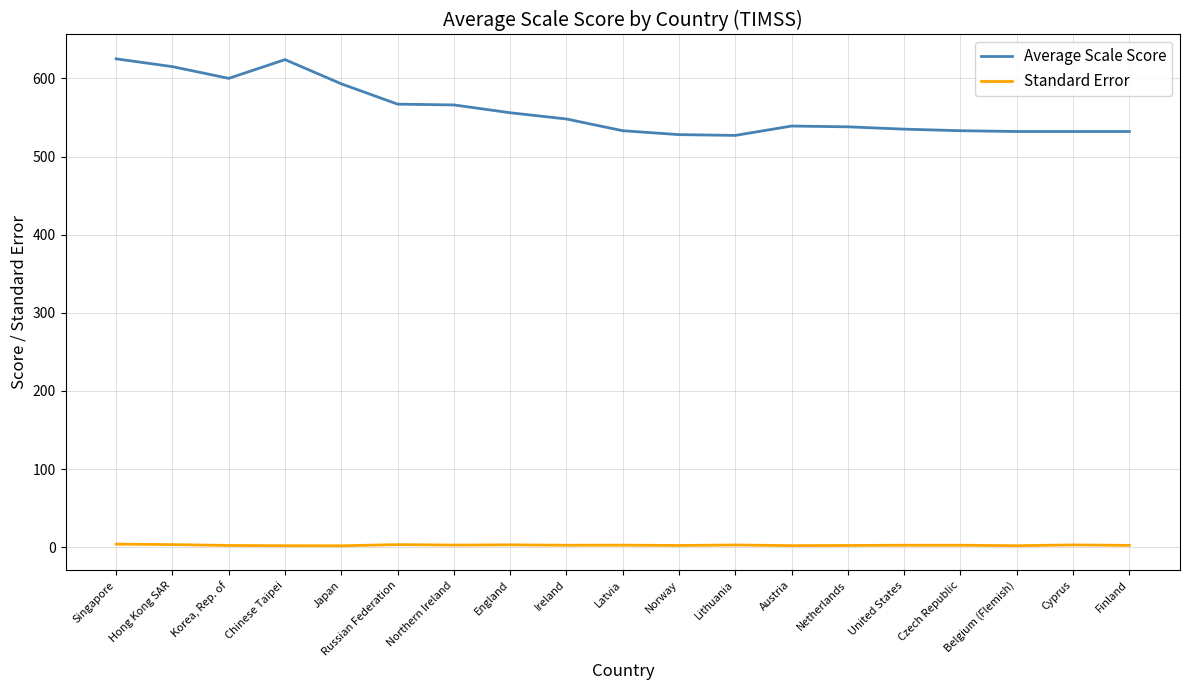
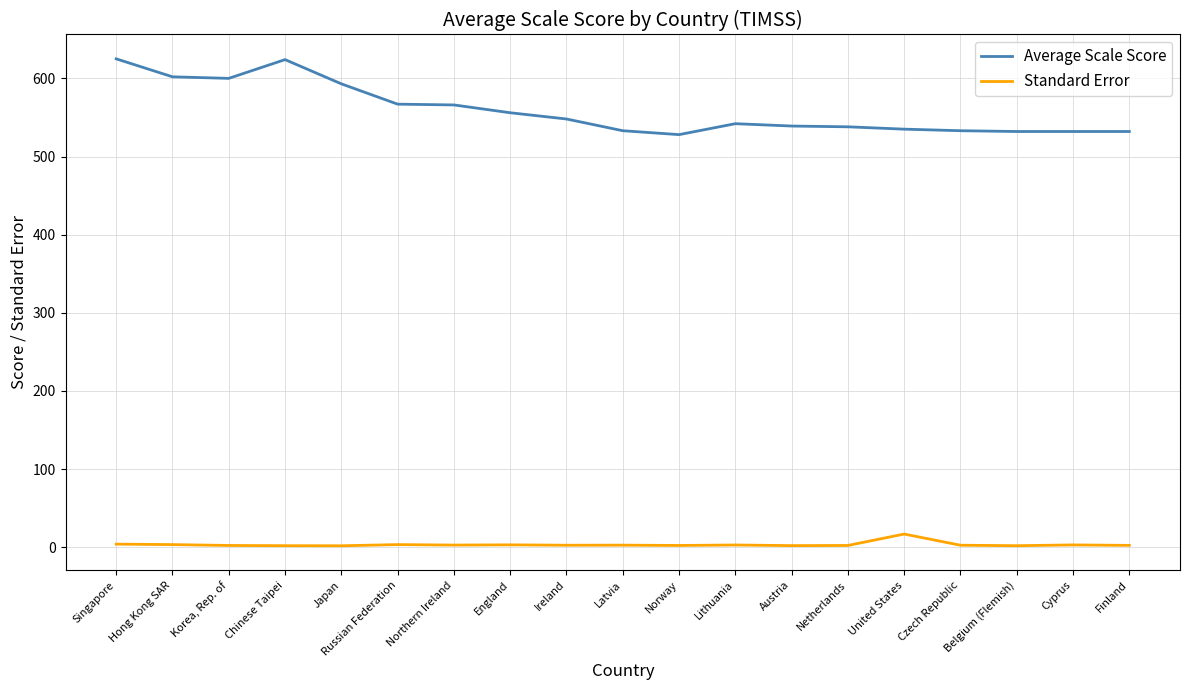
Average Scale Score, Hong Kong SAR: 620 -> 600
Average Scale Score, Lithuania: 530 -> 540
Standard Error, United States: 0 -> 20
